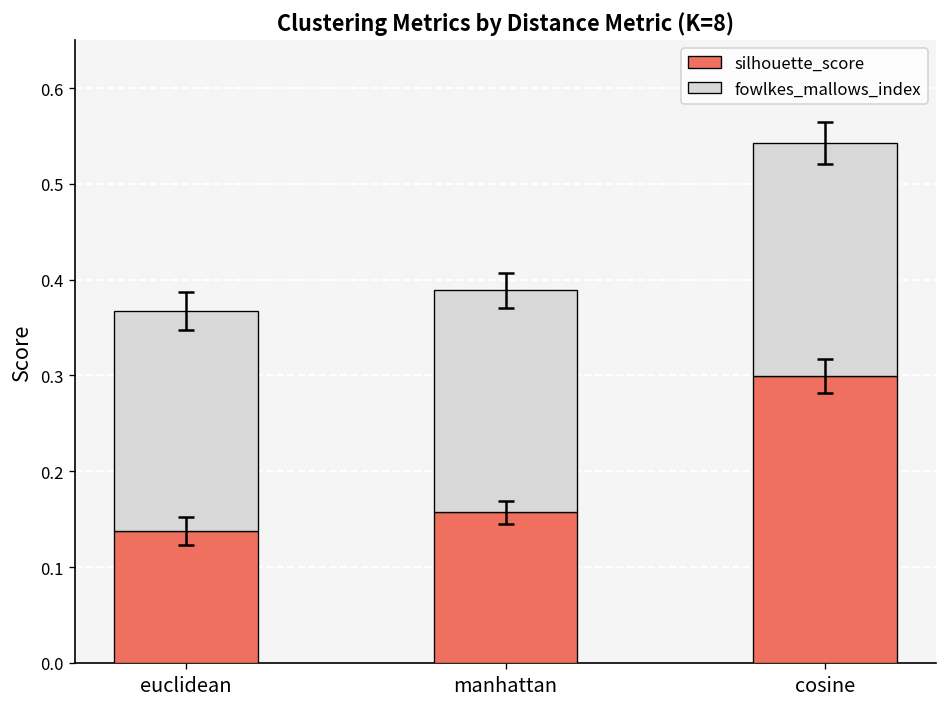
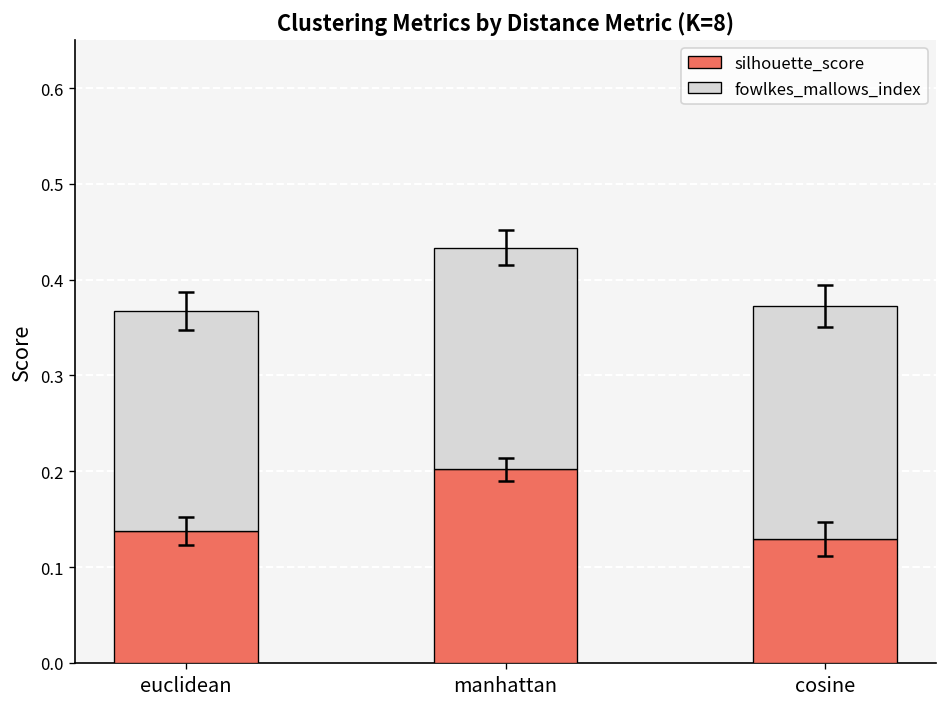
silhouette_score, manhattan: 0.16 -> 0.20
silhouette_score, cosine: 0.30 -> 0.13
